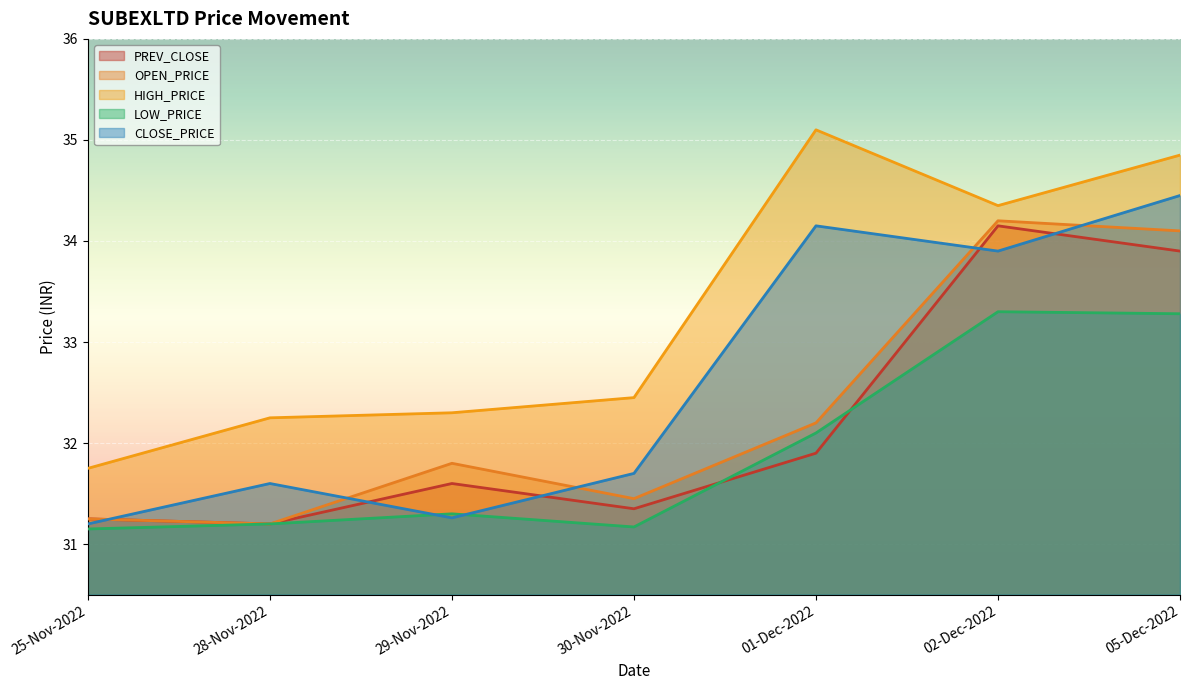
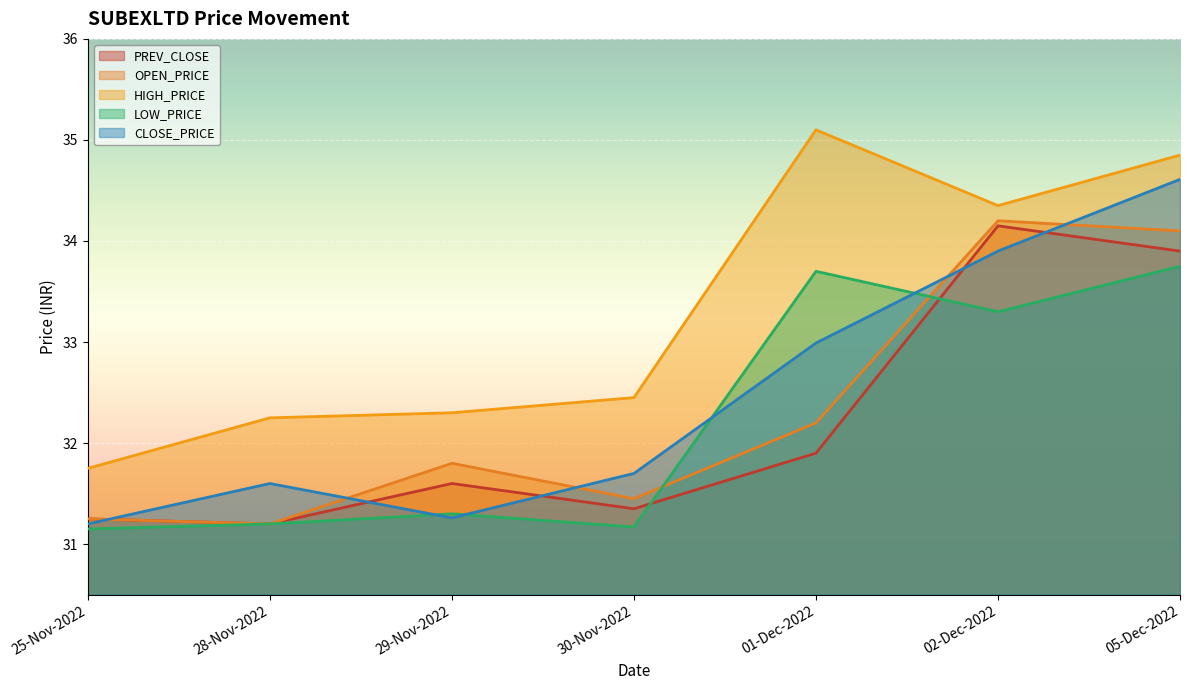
LOW_PRICE, 01-Dec-2022: 32.1 -> 33.7
CLOSE_PRICE, 01-Dec-2022: 34.15 -> 32.99
LOW_PRICE, 05-Dec-2022: 33.28 -> 33.75
CLOSE_PRICE, 05-Dec-2022: 34.45 -> 34.61
